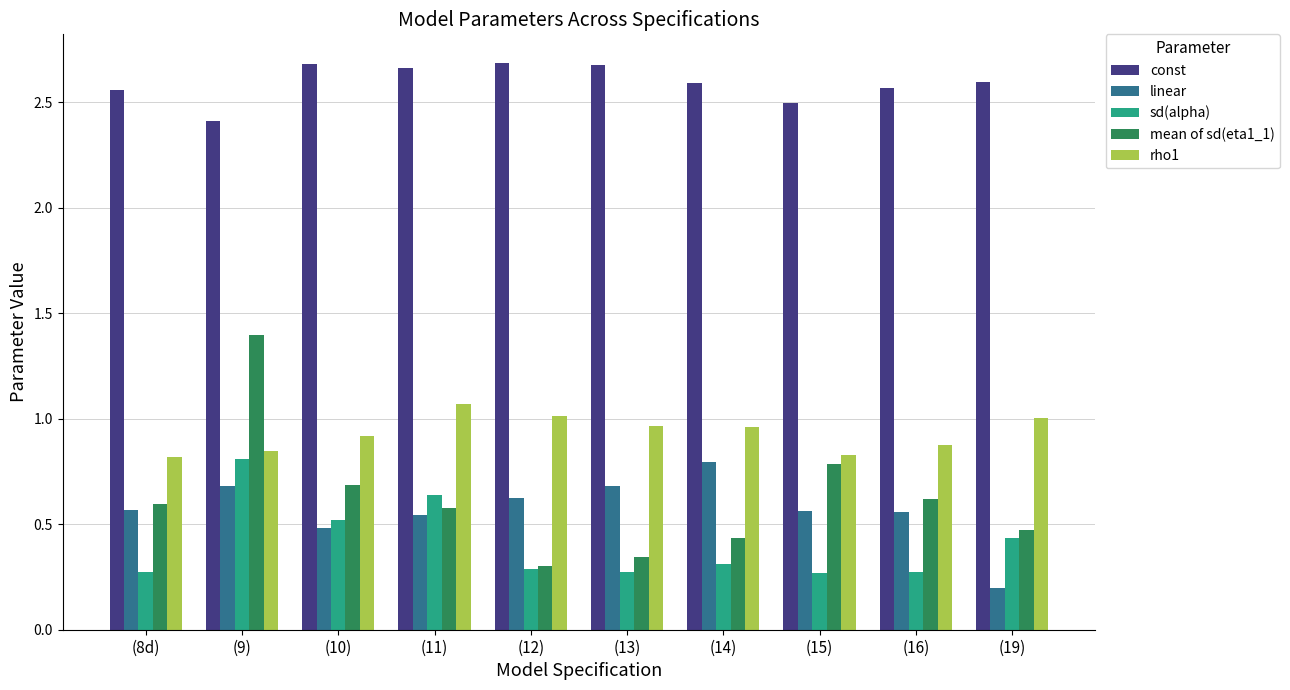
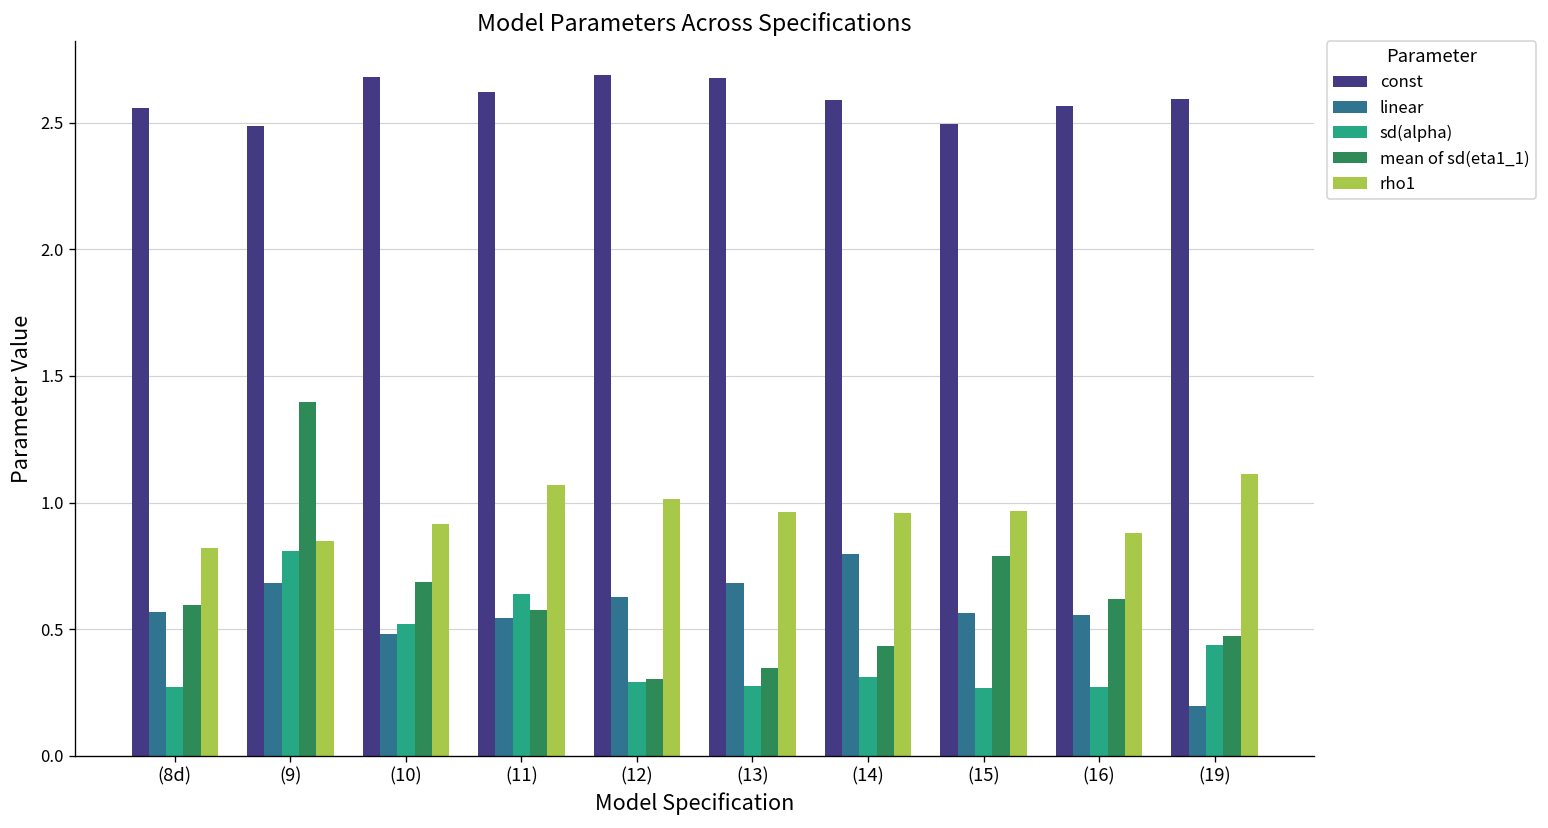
const, (9): 2.41 -> 2.49
const, (11): 2.66 -> 2.62
rho1, (15): 0.83 -> 0.97
rho1, (19): 1.00 -> 1.11
